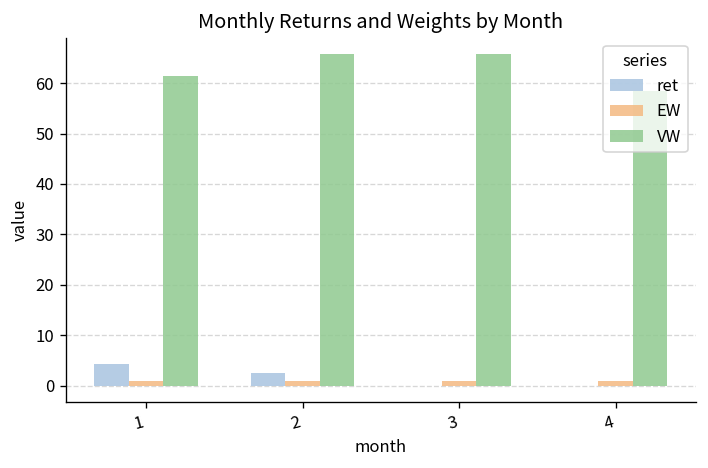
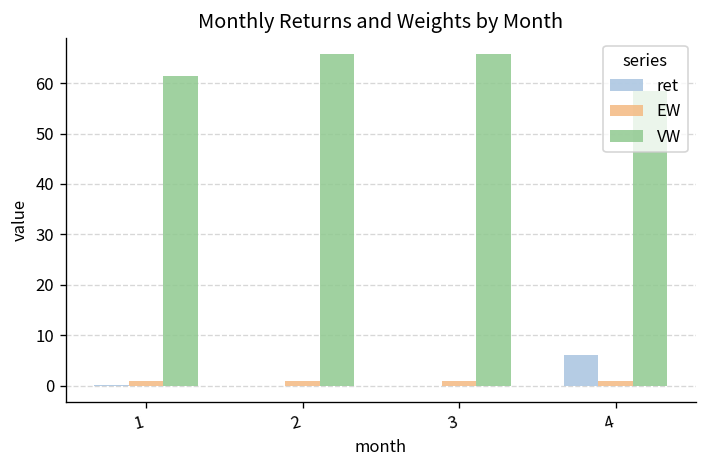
ret, 1: 4 -> 0
ret, 2: 2 -> 0
ret, 4: 0 -> 6
